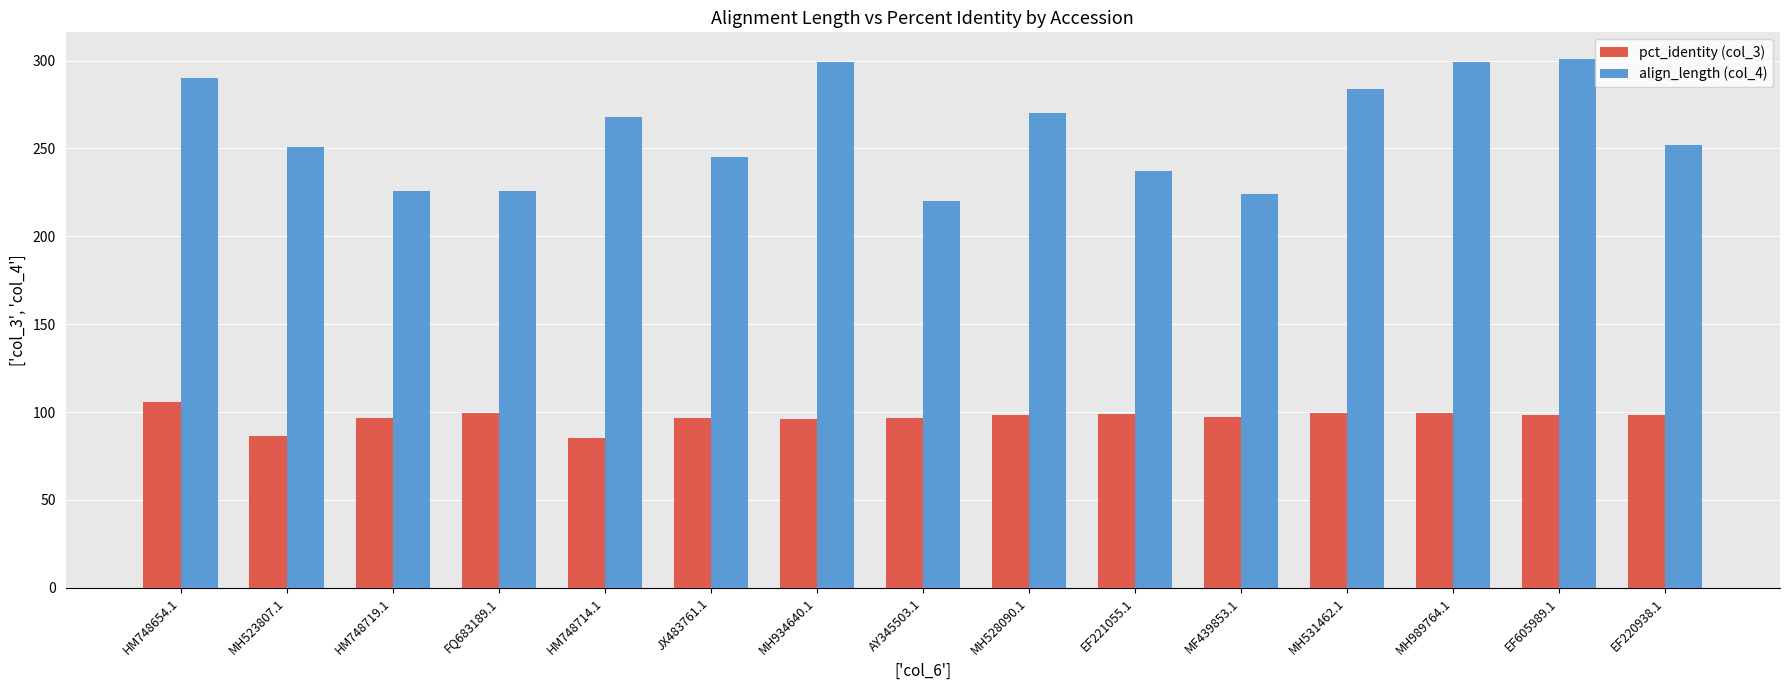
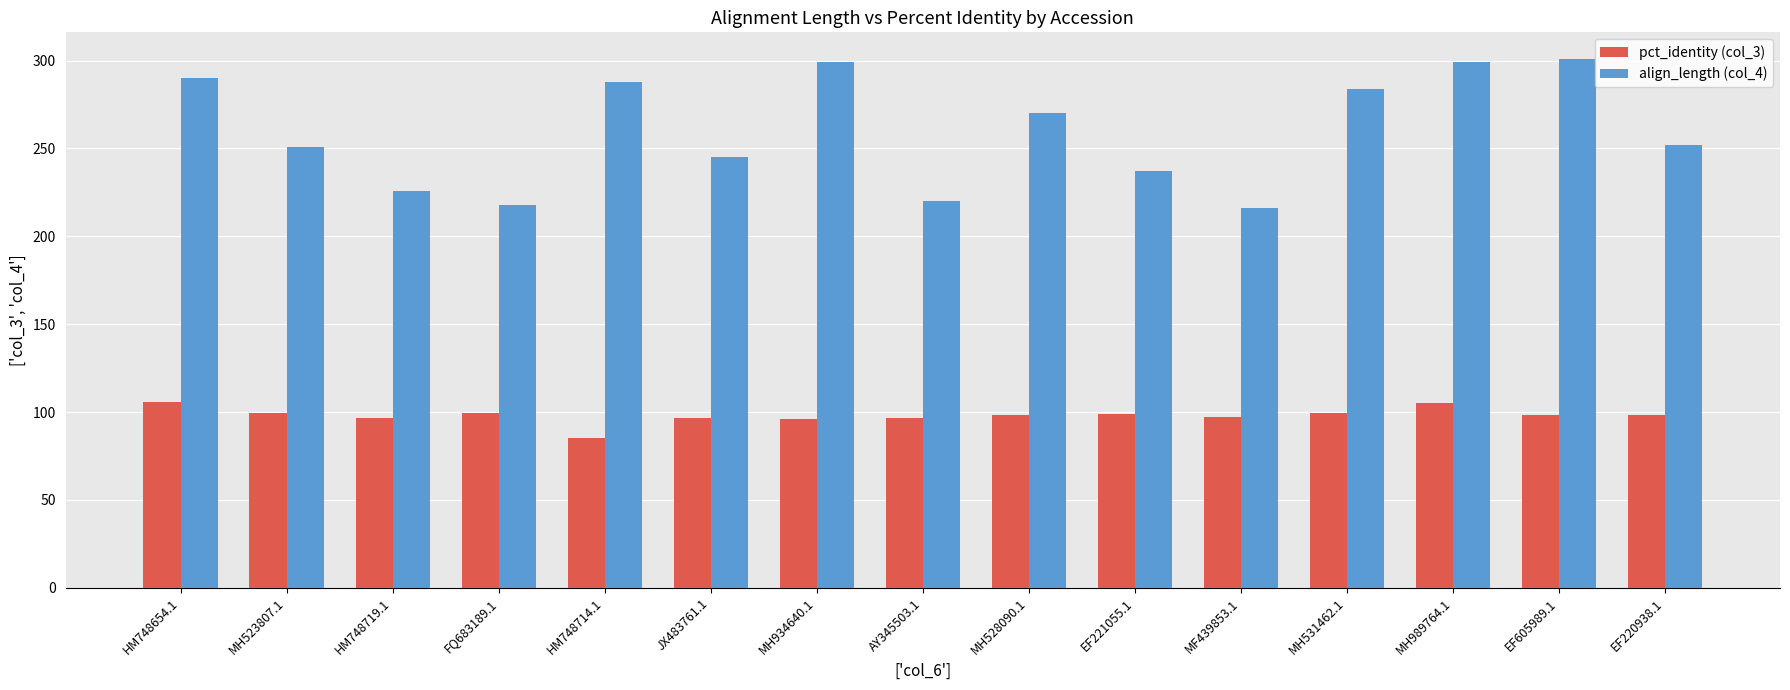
pct_identity (col_3), MH523807.1: 86 -> 100
align_length (col_4), FQ683189.1: 226 -> 218
align_length (col_4), HM748714.1: 268 -> 288
align_length (col_4), MF439853.1: 224 -> 216
pct_identity (col_3), MH989764.1: 100 -> 105
